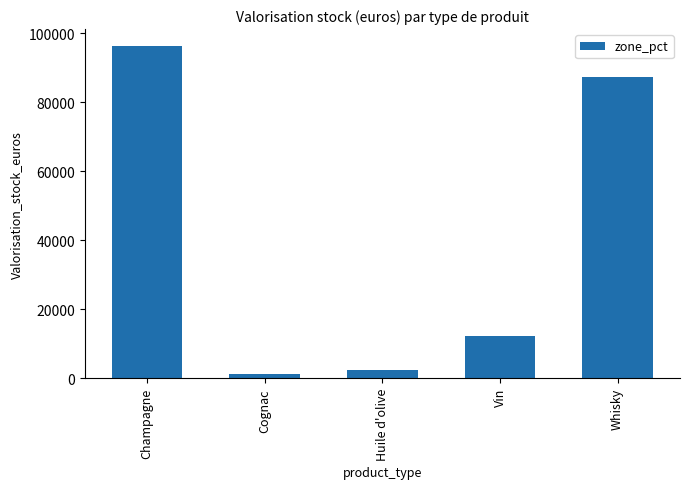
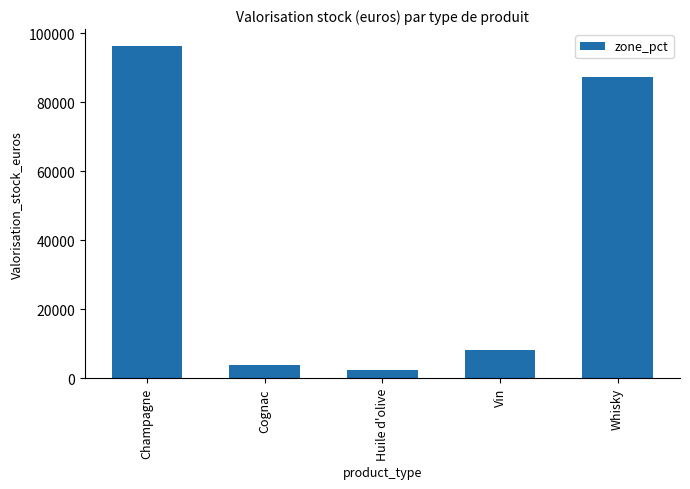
Cognac: 1000 -> 4000
Vin: 12000 -> 8000
